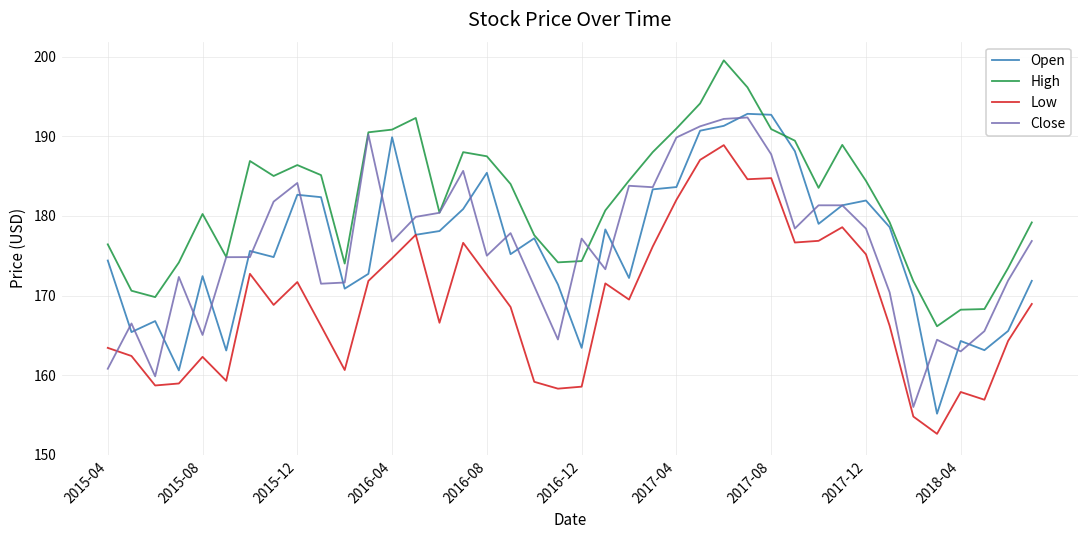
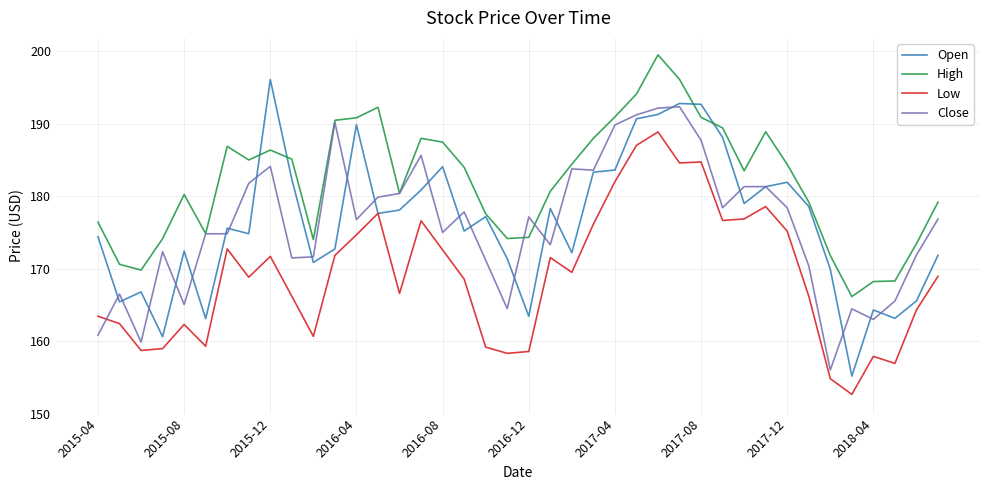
Open, 2015-12: 183 -> 196
Open, 2016-08: 185 -> 184
